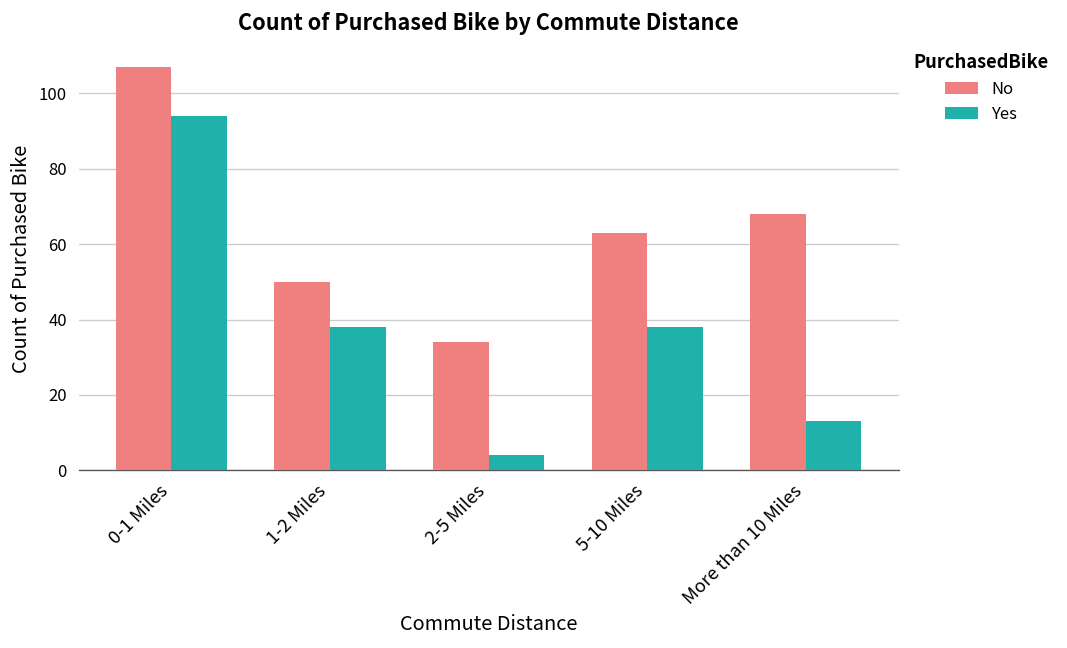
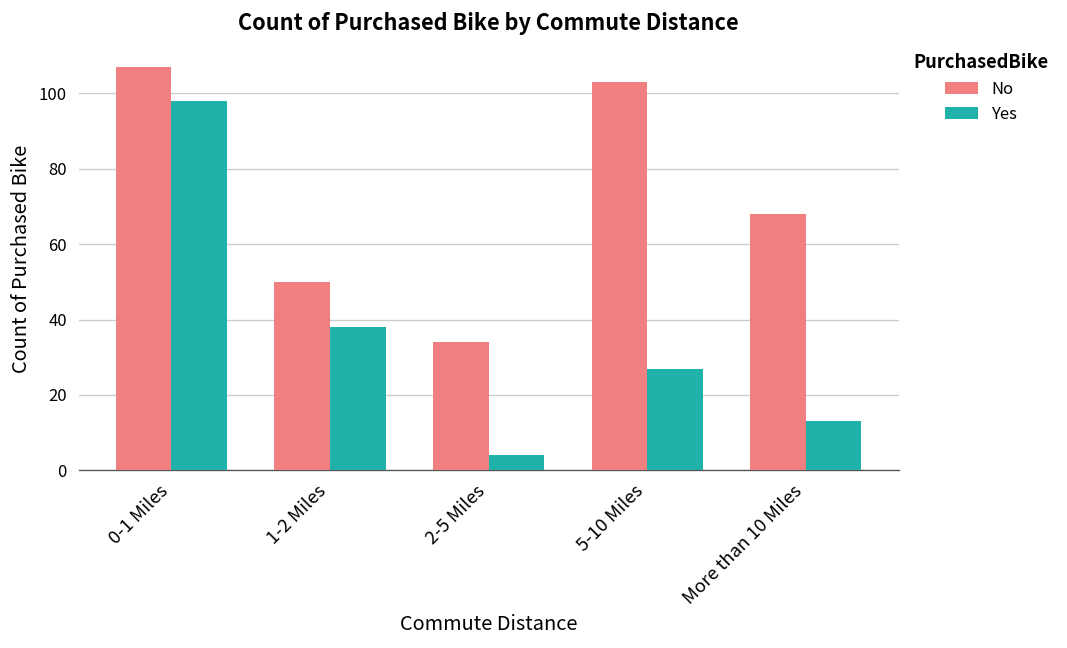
Yes, 0-1 Miles: 94 -> 98
No, 5-10 Miles: 63 -> 103
Yes, 5-10 Miles: 38 -> 27
